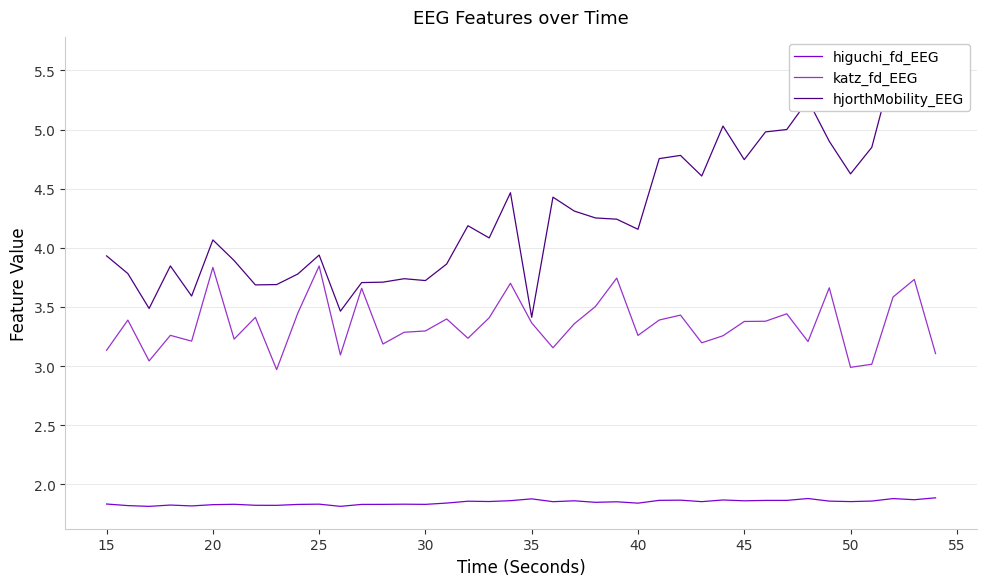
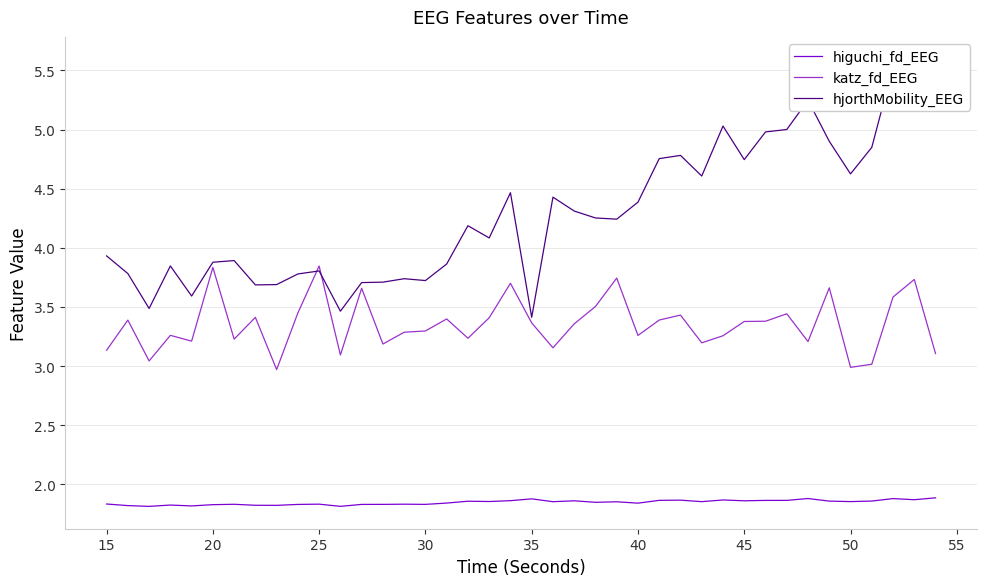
hjorthMobility_EEG, 20: 4.07 -> 3.88
hjorthMobility_EEG, 25: 3.94 -> 3.80
hjorthMobility_EEG, 40: 4.16 -> 4.39
